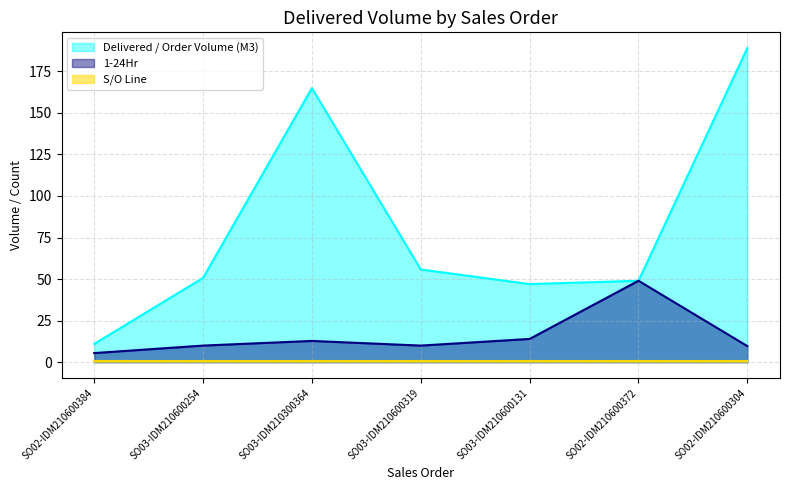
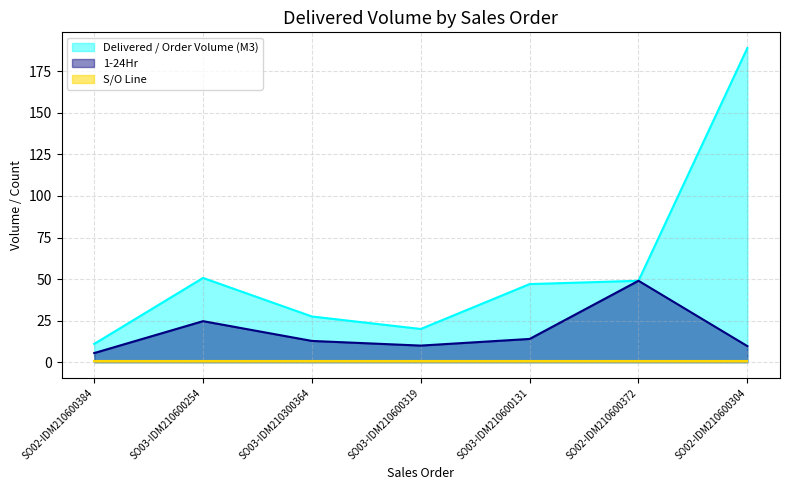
1-24Hr, SO03-IDM210600254: 10 -> 25
Delivered / Order Volume (M3), SO03-IDM210300364: 165 -> 28
Delivered / Order Volume (M3), SO03-IDM210600319: 56 -> 20
